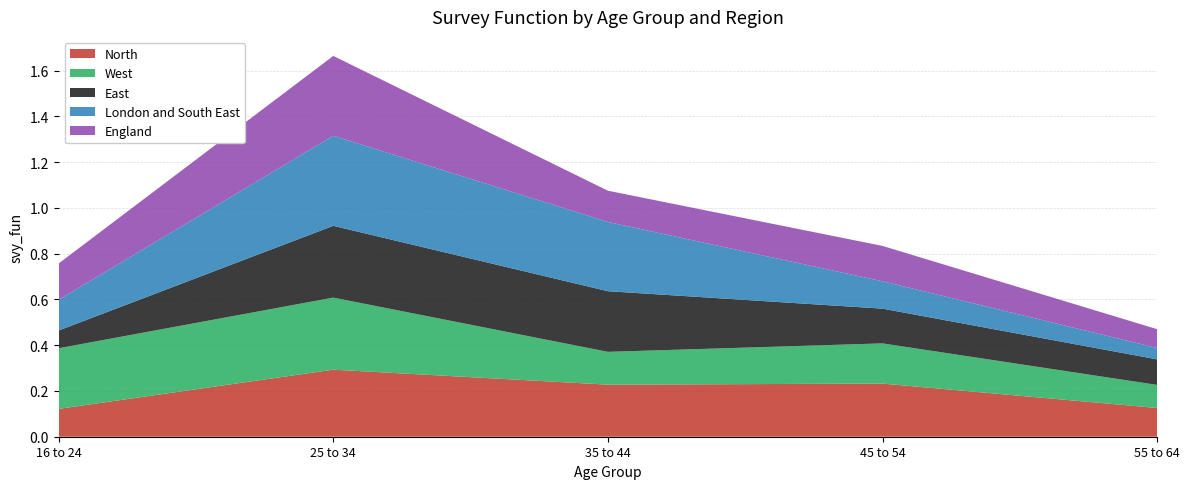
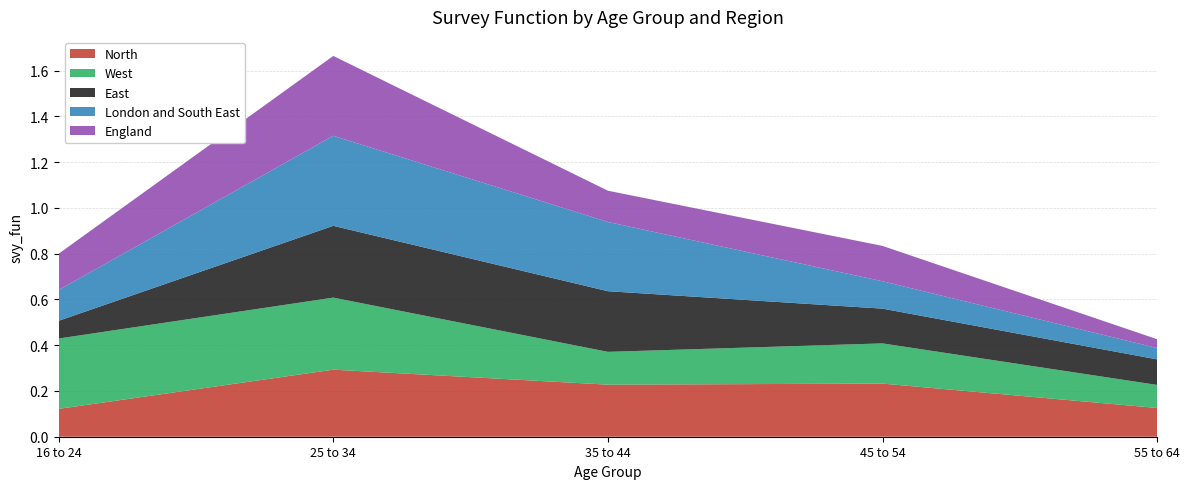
West, 16 to 24: 0.27 -> 0.31
England, 55 to 64: 0.08 -> 0.04
